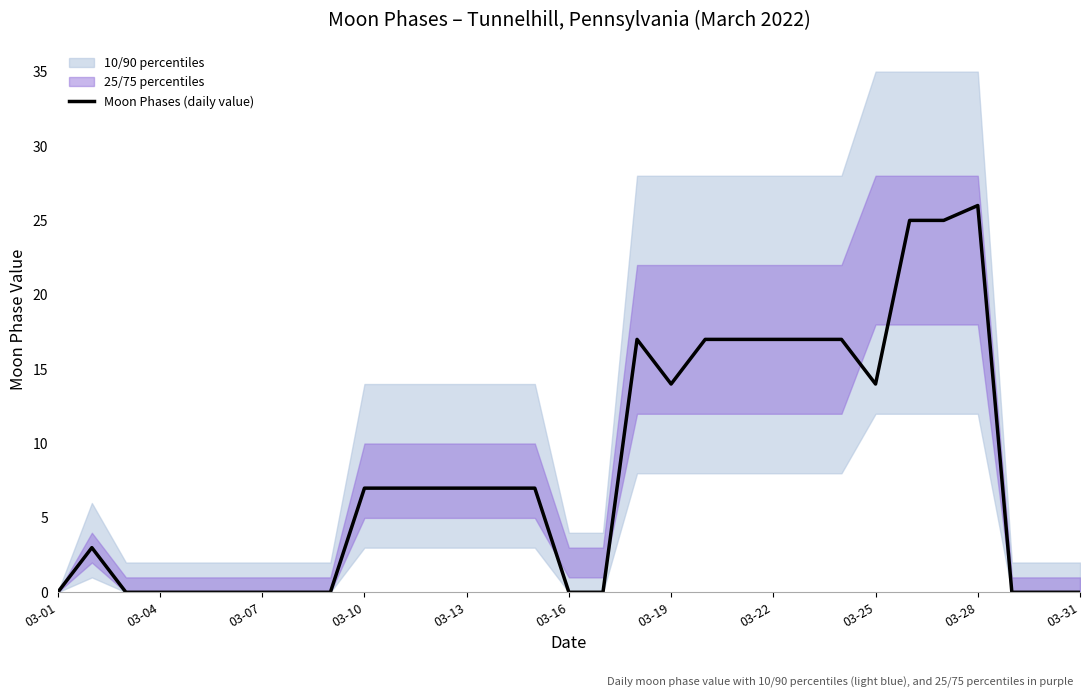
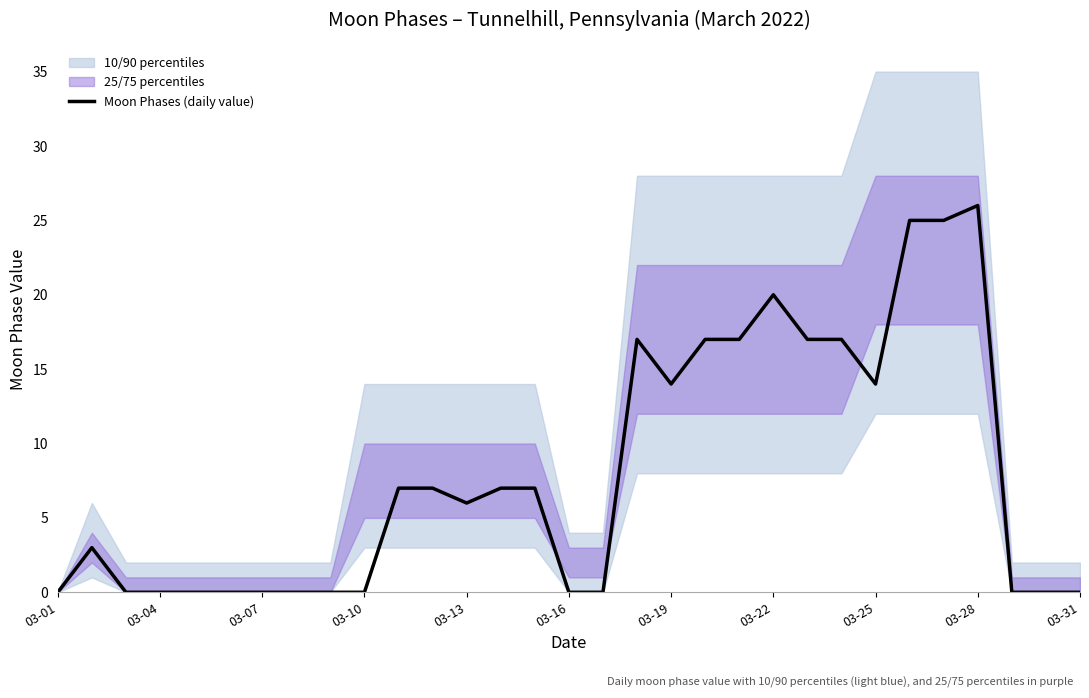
Moon Phases (daily value), 03-10: 7 -> 0
Moon Phases (daily value), 03-13: 7 -> 6
Moon Phases (daily value), 03-22: 17 -> 20
